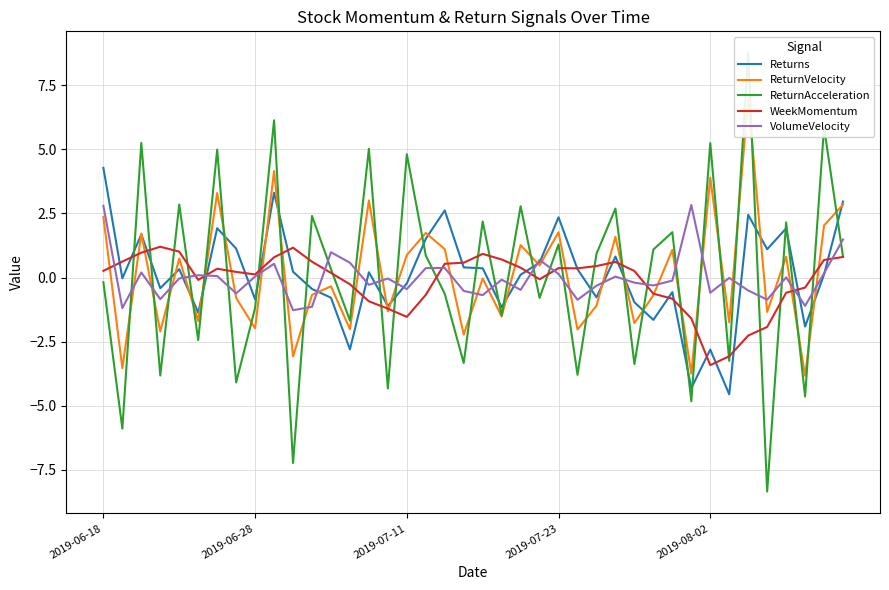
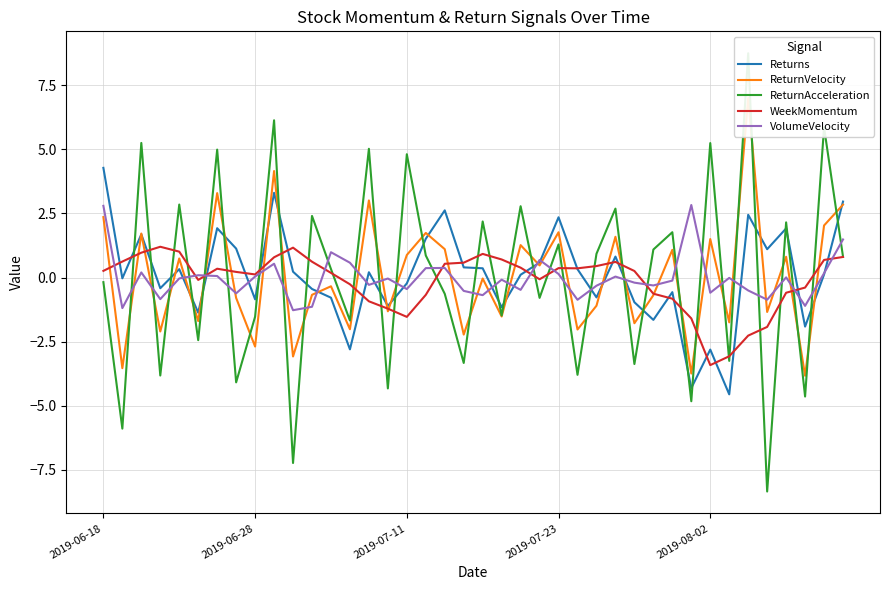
ReturnVelocity, 2019-06-28: -2.0 -> -2.7
ReturnAcceleration, 2019-06-28: -1.2 -> -1.5
ReturnVelocity, 2019-08-02: 3.9 -> 1.5
